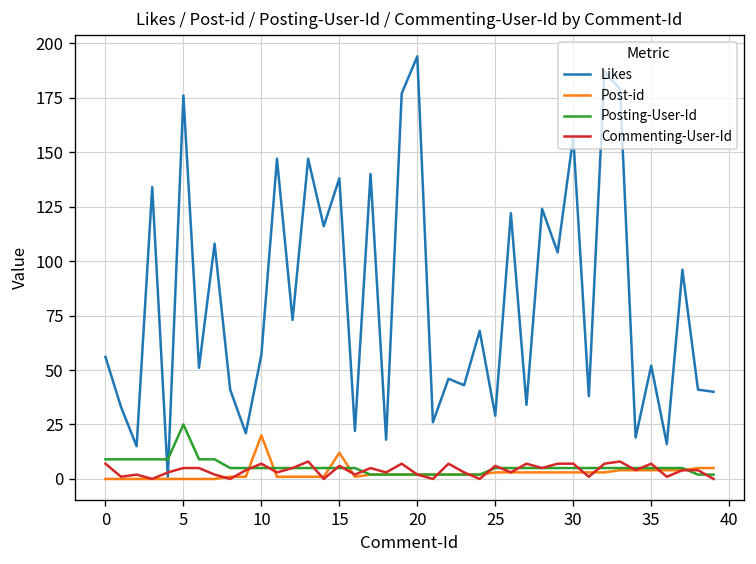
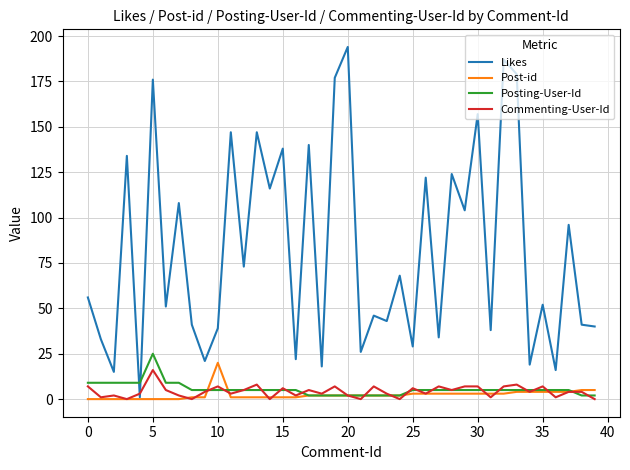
Commenting-User-Id, 5: 5 -> 16
Likes, 10: 57 -> 39
Post-id, 15: 12 -> 1
